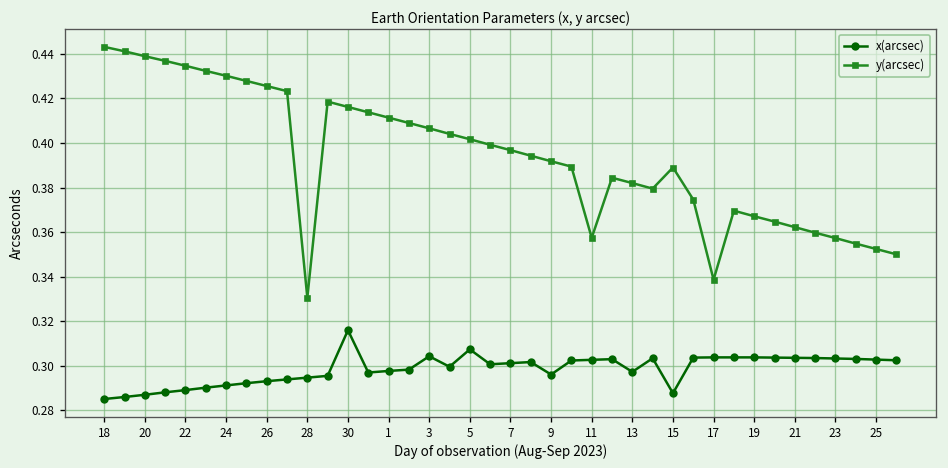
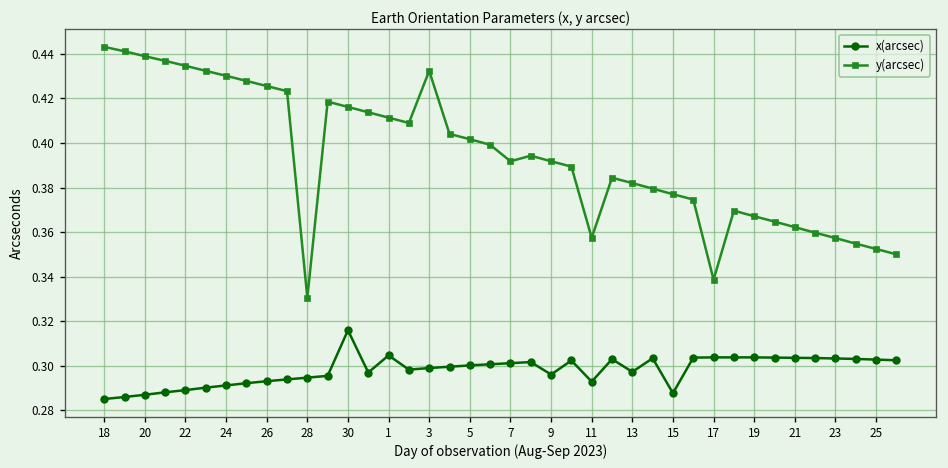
x(arcsec), 1: 0.298 -> 0.305
x(arcsec), 3: 0.304 -> 0.299
y(arcsec), 3: 0.407 -> 0.432
x(arcsec), 5: 0.307 -> 0.300
y(arcsec), 7: 0.397 -> 0.392
x(arcsec), 11: 0.303 -> 0.293
y(arcsec), 15: 0.389 -> 0.377
